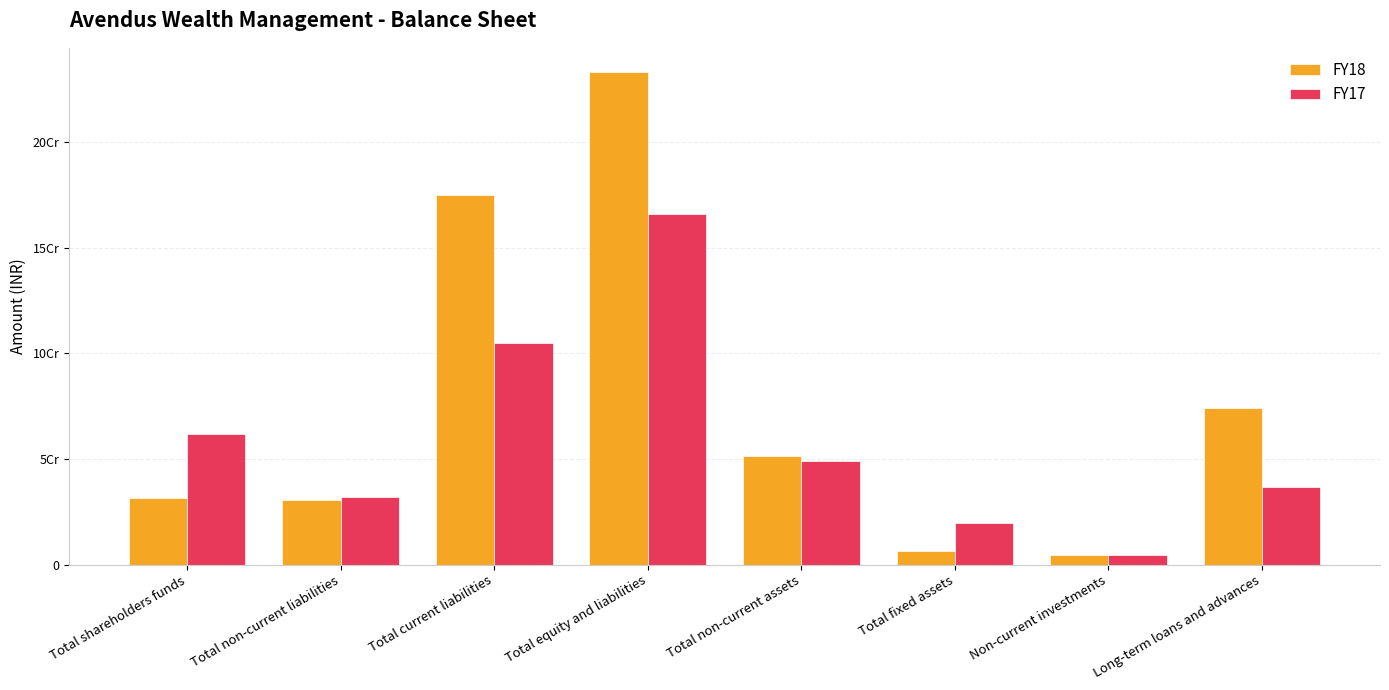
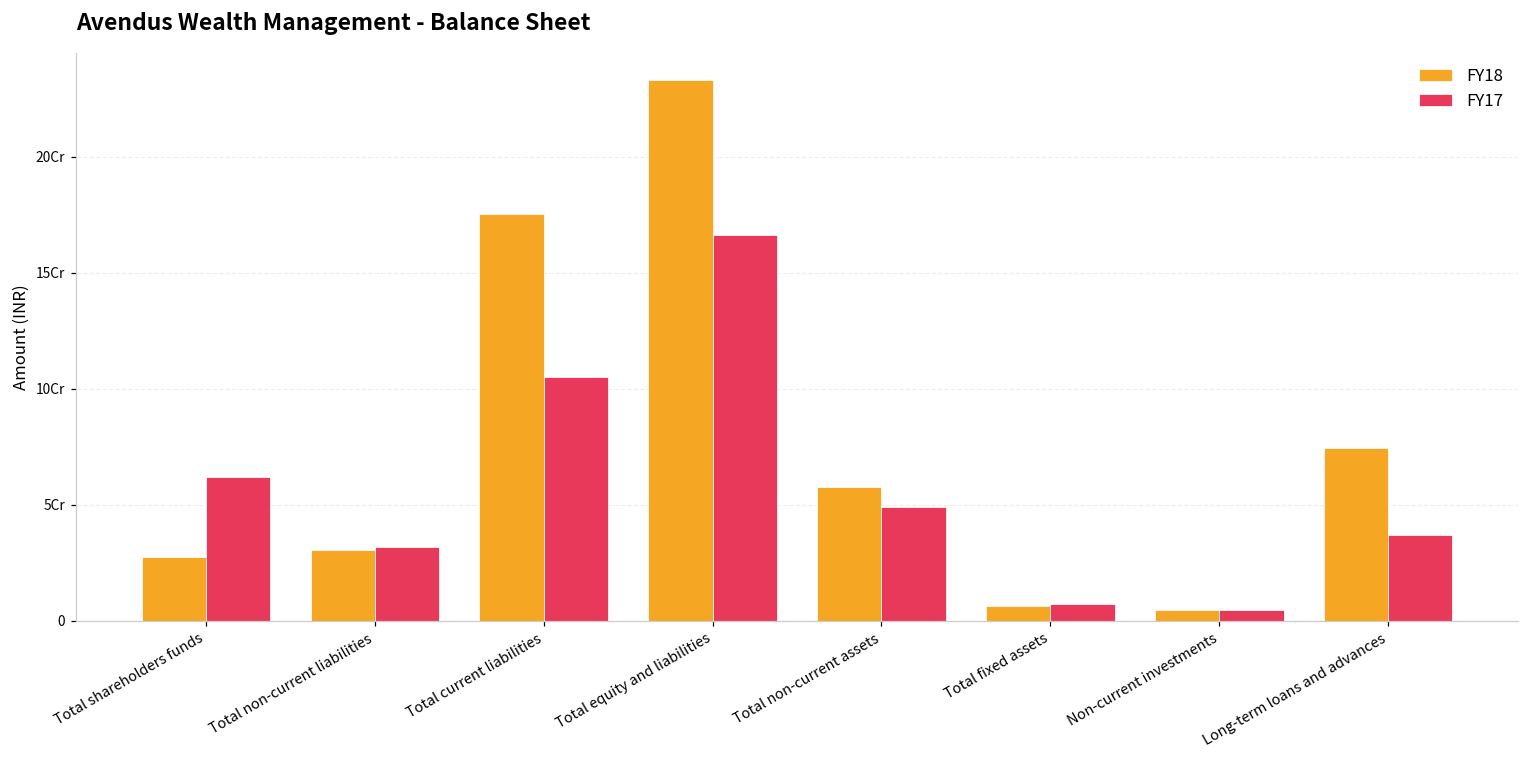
FY18, Total shareholders funds: 3.2Cr -> 2.8Cr
FY18, Total non-current assets: 5.1Cr -> 5.8Cr
FY17, Total fixed assets: 2.0Cr -> 0.7Cr
